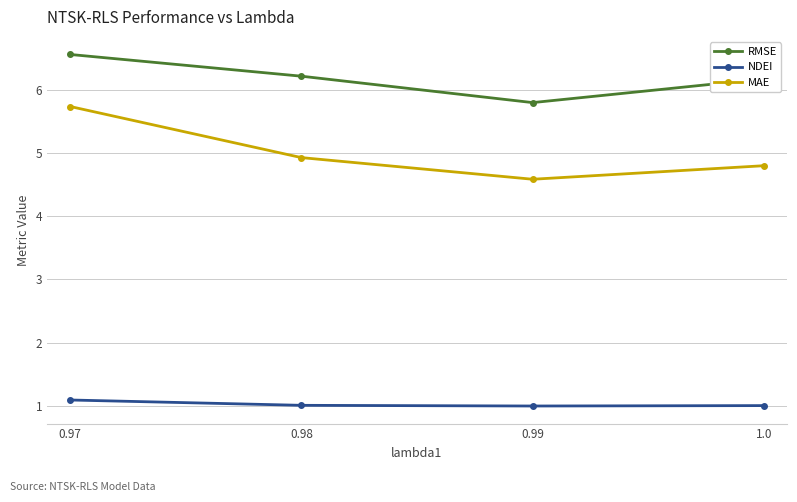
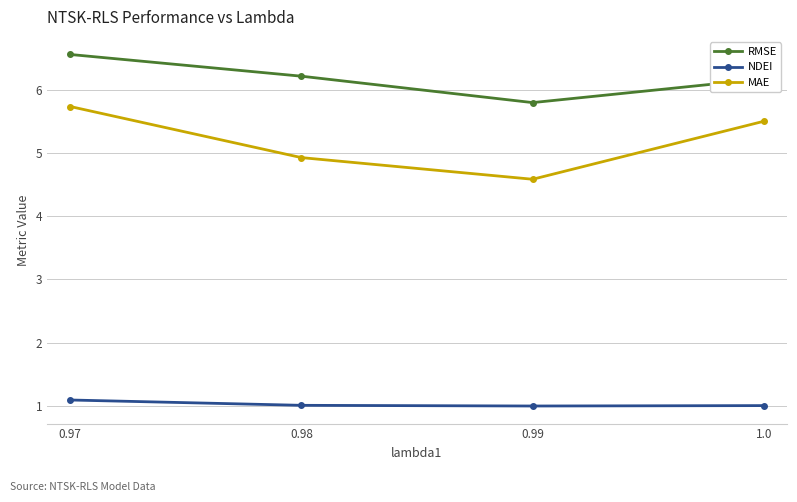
MAE, 1.0: 4.8 -> 5.5
